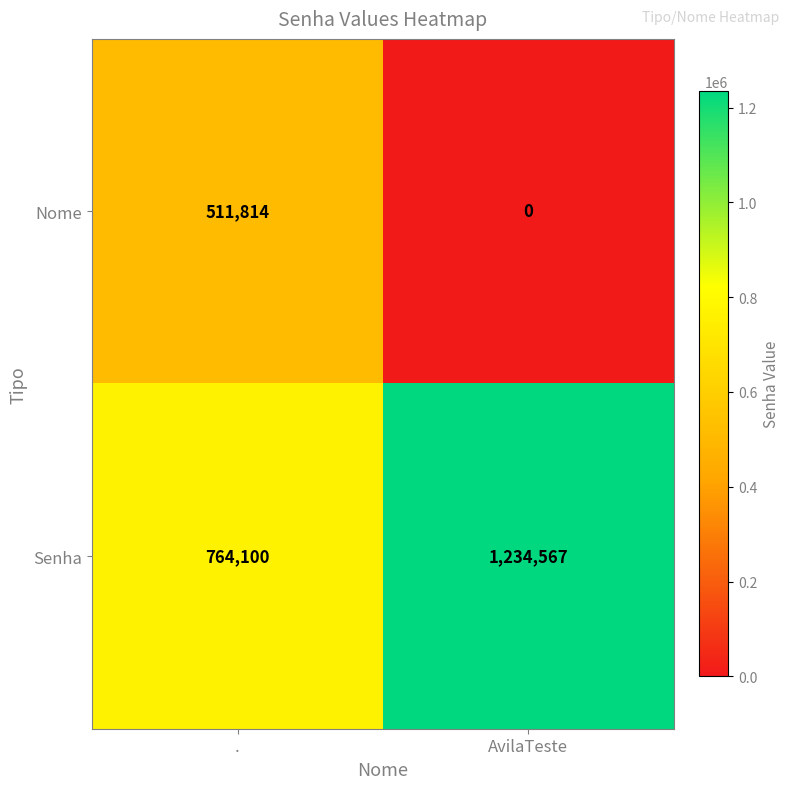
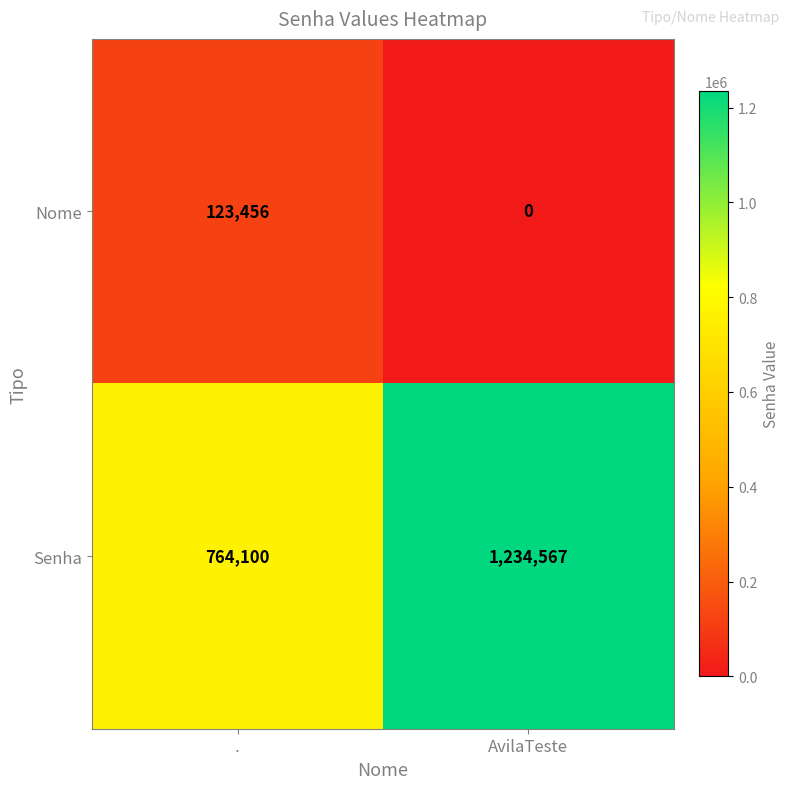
Nome, .: 511,814 -> 123,456
